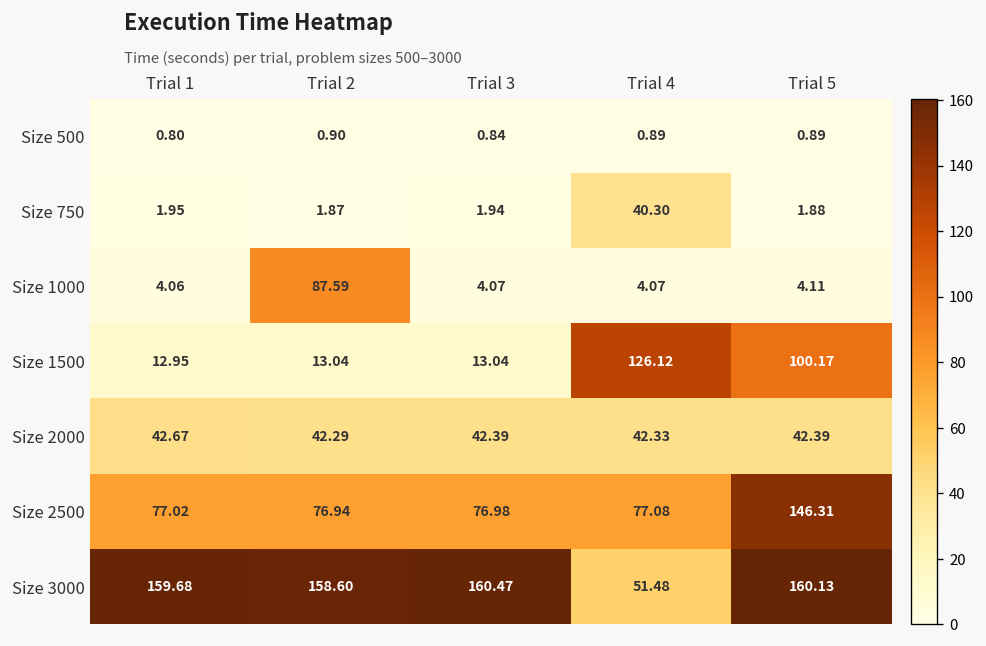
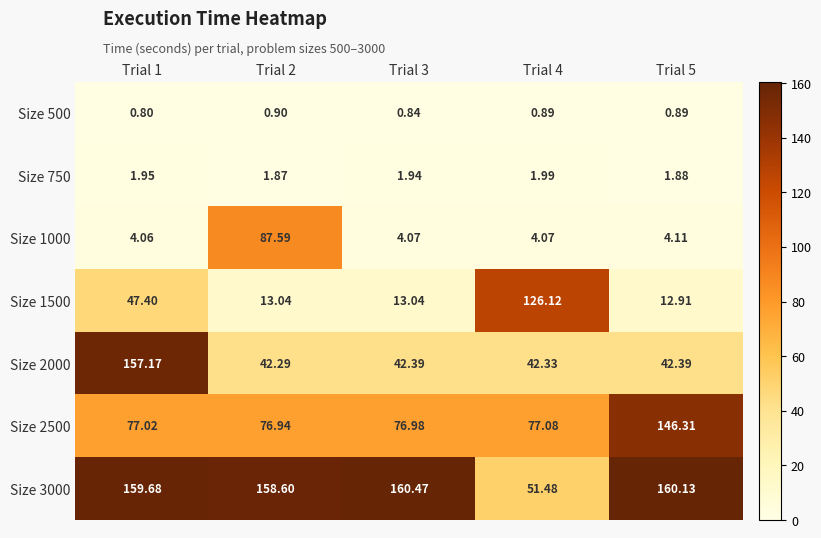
Size 750, Trial 4: 40.30 -> 1.99
Size 1500, Trial 1: 12.95 -> 47.40
Size 1500, Trial 5: 100.17 -> 12.91
Size 2000, Trial 1: 42.67 -> 157.17
